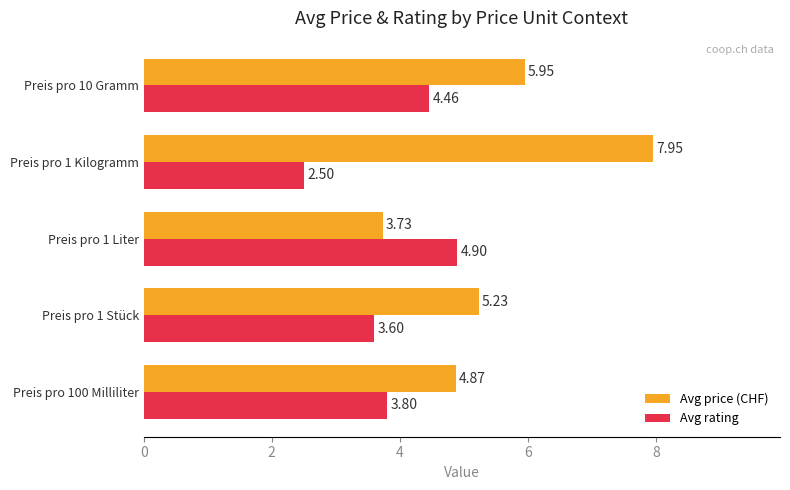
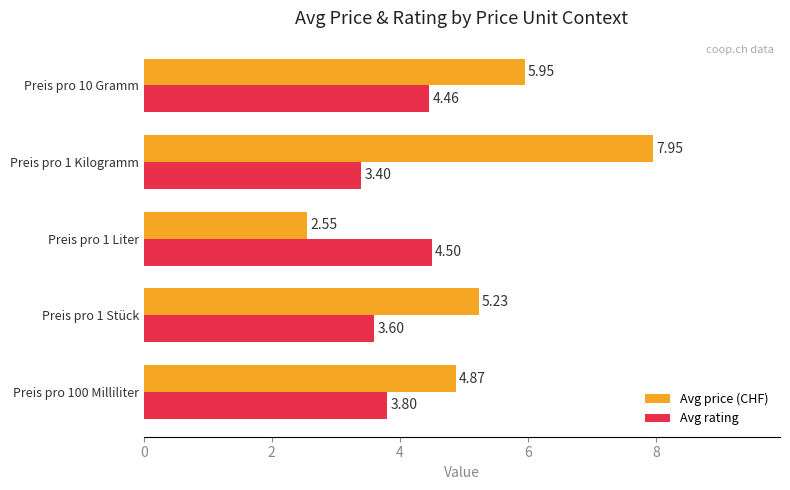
Avg rating, Preis pro 1 Kilogramm: 2.50 -> 3.40
Avg price (CHF), Preis pro 1 Liter: 3.73 -> 2.55
Avg rating, Preis pro 1 Liter: 4.90 -> 4.50
